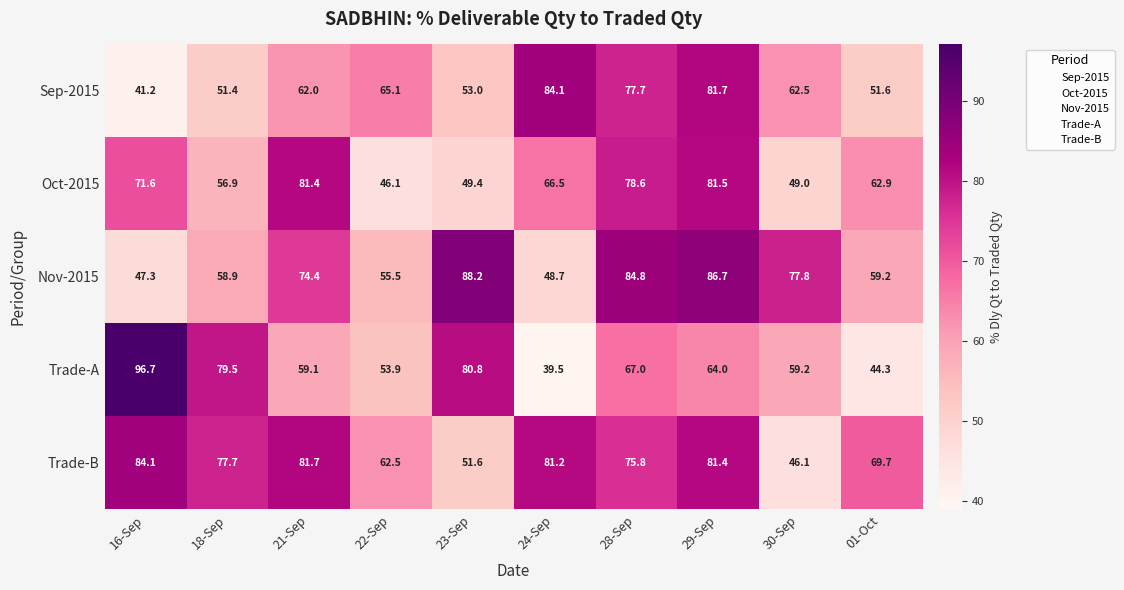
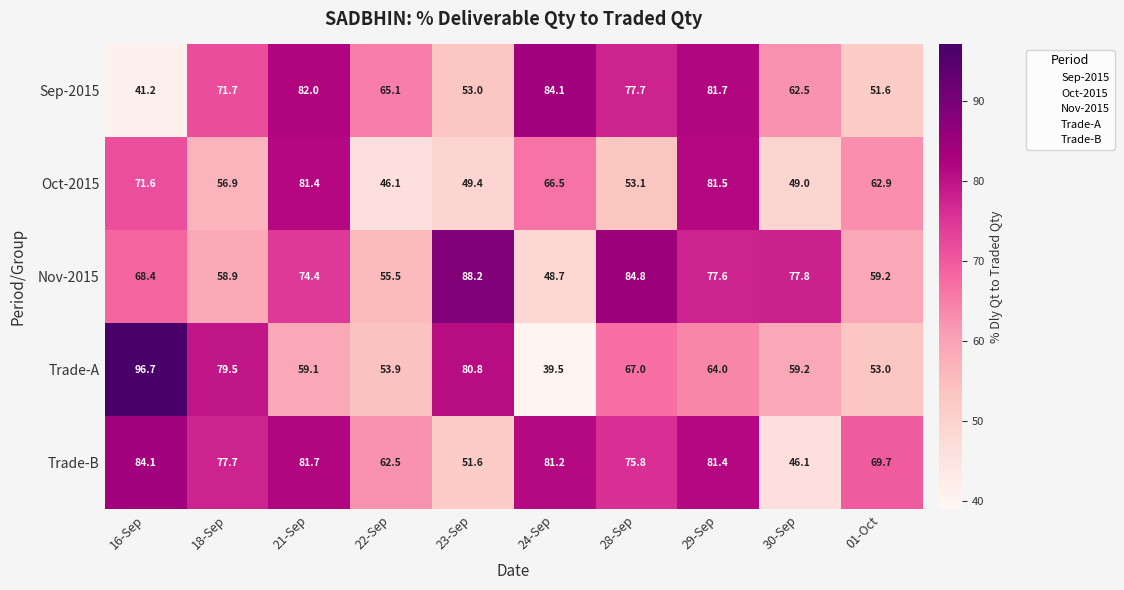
Sep-2015, 18-Sep: 51.4 -> 71.7
Sep-2015, 21-Sep: 62.0 -> 82.0
Oct-2015, 28-Sep: 78.6 -> 53.1
Nov-2015, 16-Sep: 47.3 -> 68.4
Nov-2015, 29-Sep: 86.7 -> 77.6
Trade-A, 01-Oct: 44.3 -> 53.0
